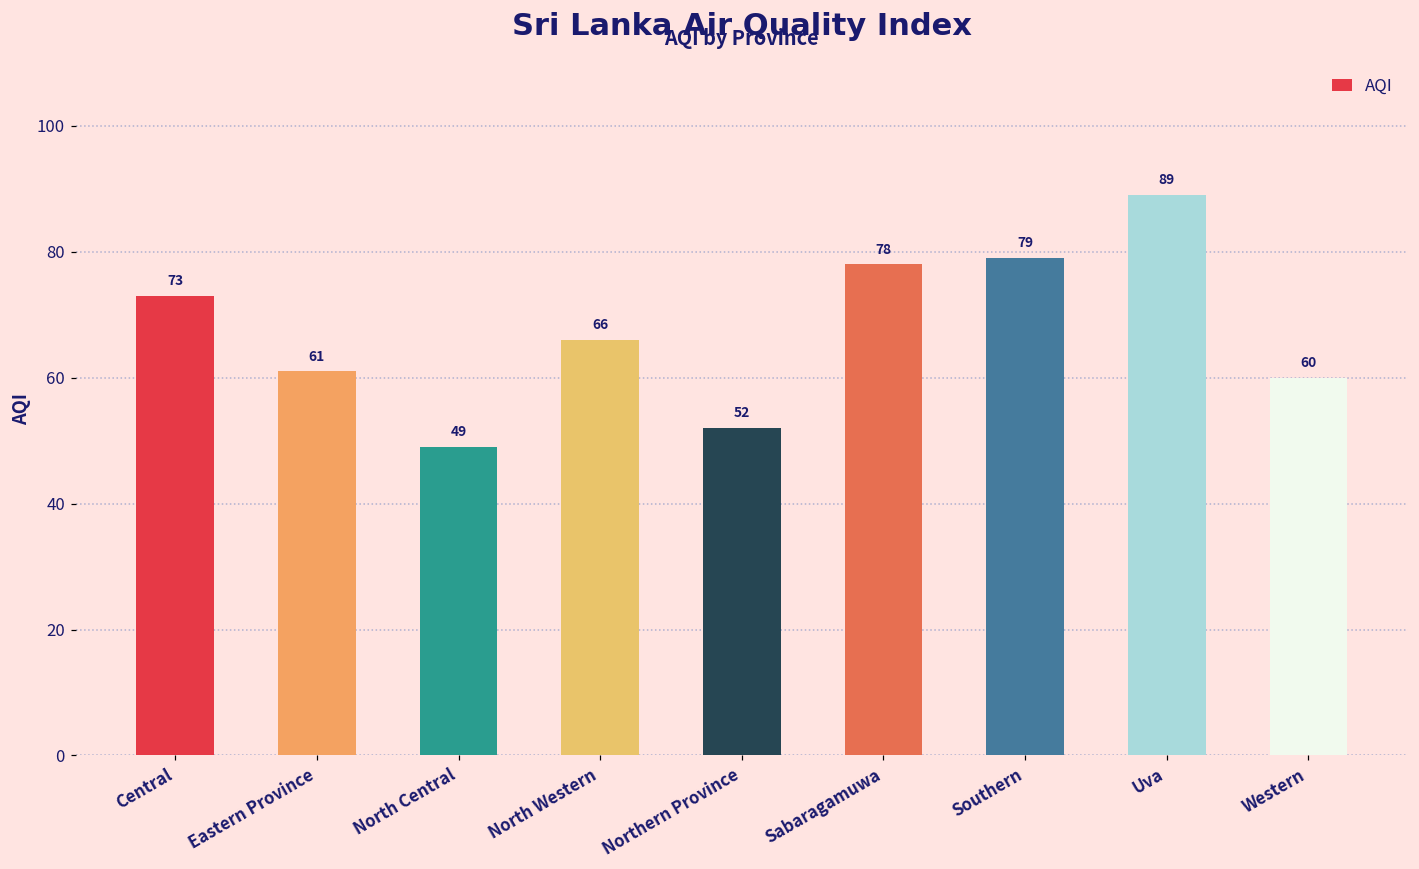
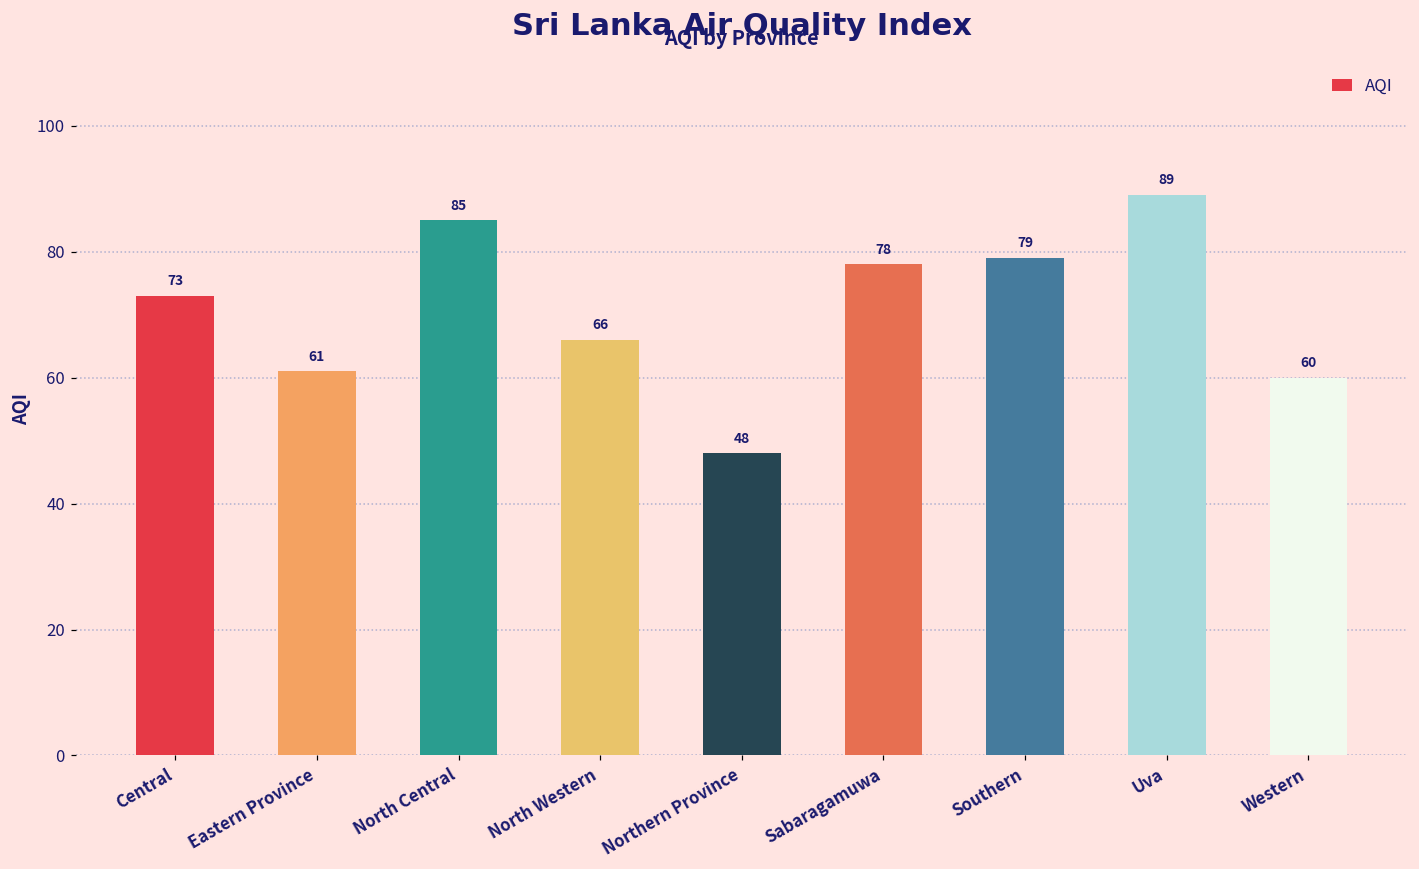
North Central: 49 -> 85
Northern Province: 52 -> 48
